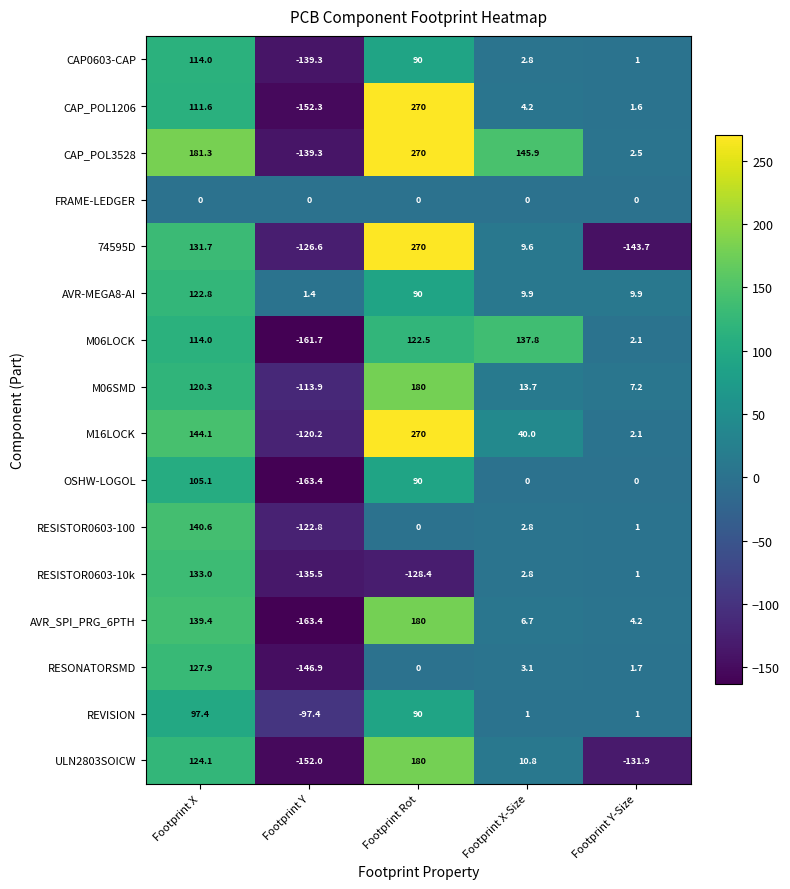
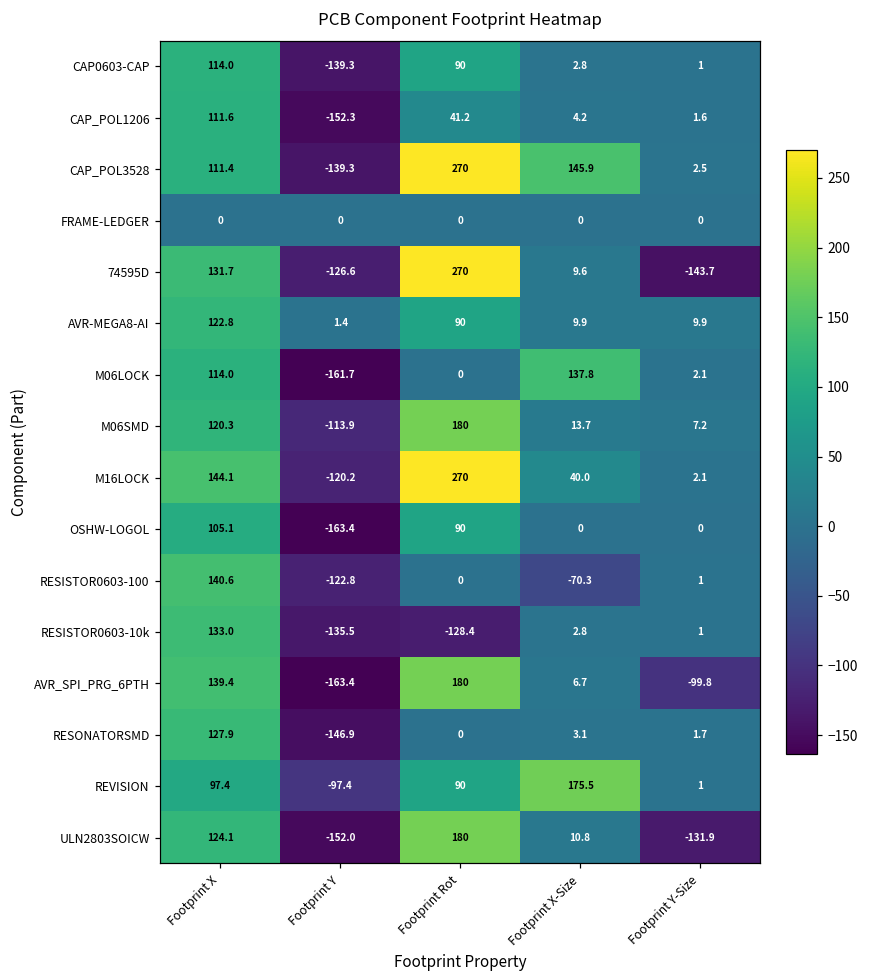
CAP_POL1206, Footprint Rot: 270 -> 41.2
CAP_POL3528, Footprint X: 181.3 -> 111.4
M06LOCK, Footprint Rot: 122.5 -> 0
RESISTOR0603-100, Footprint X-Size: 2.8 -> -70.3
AVR_SPI_PRG_6PTH, Footprint Y-Size: 4.2 -> -99.8
REVISION, Footprint X-Size: 1 -> 175.5
